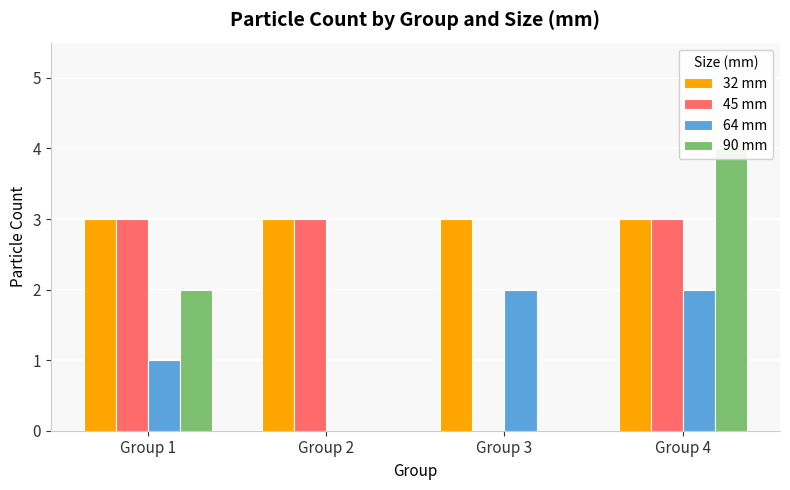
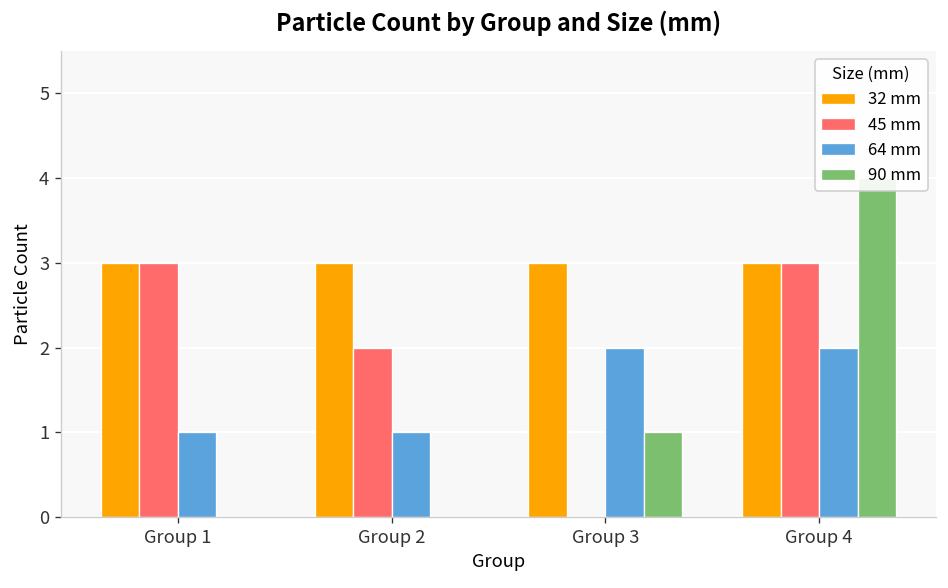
90 mm, Group 1: 2 -> 0
45 mm, Group 2: 3 -> 2
64 mm, Group 2: 0 -> 1
90 mm, Group 3: 0 -> 1
